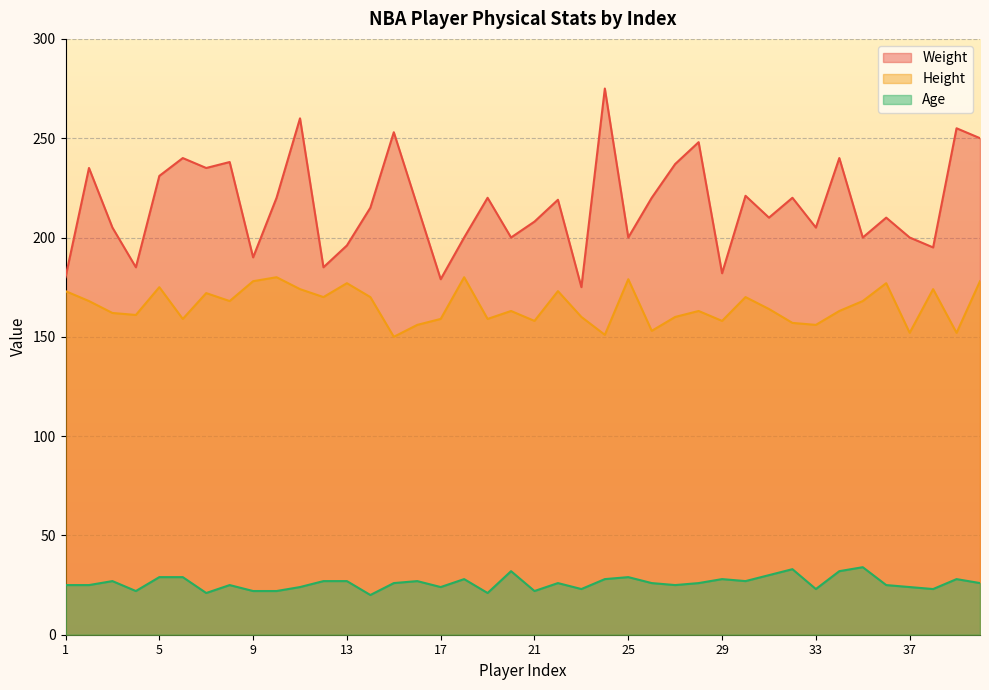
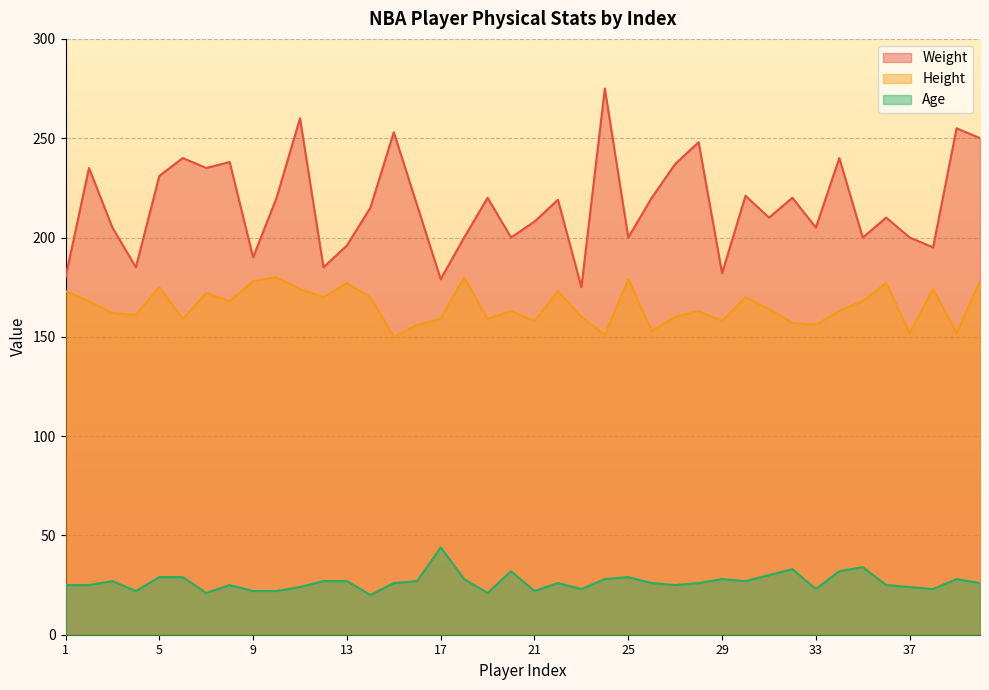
Age, 17: 24 -> 44
